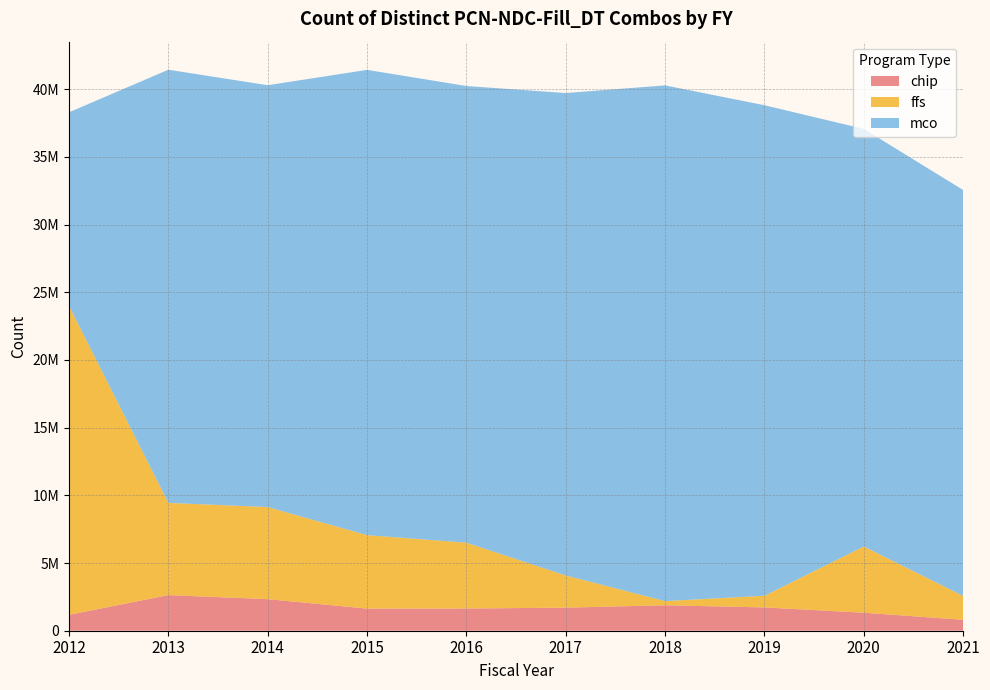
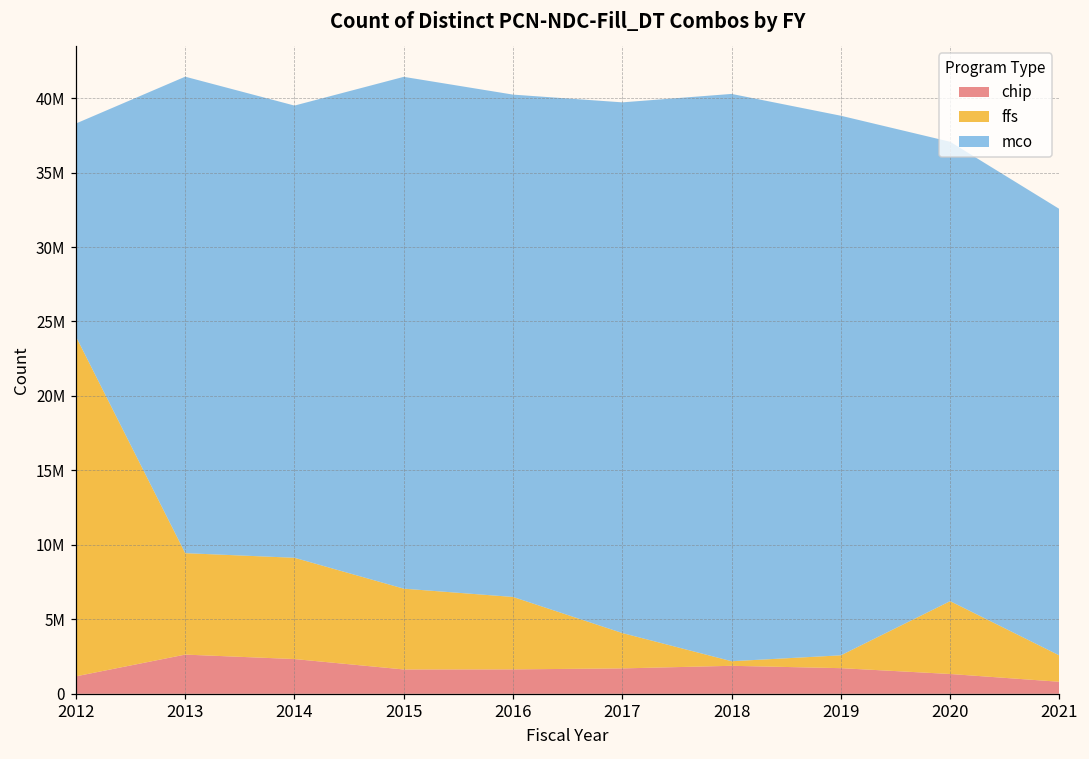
mco, 2014: 31200000 -> 30400000
